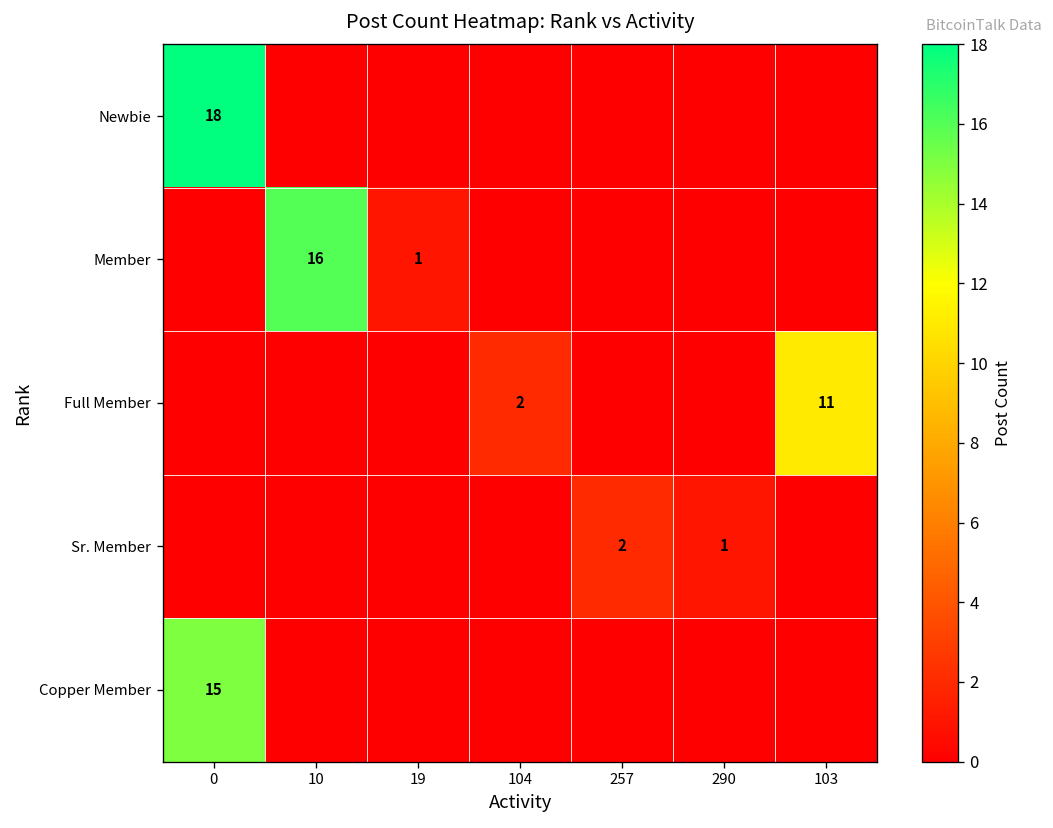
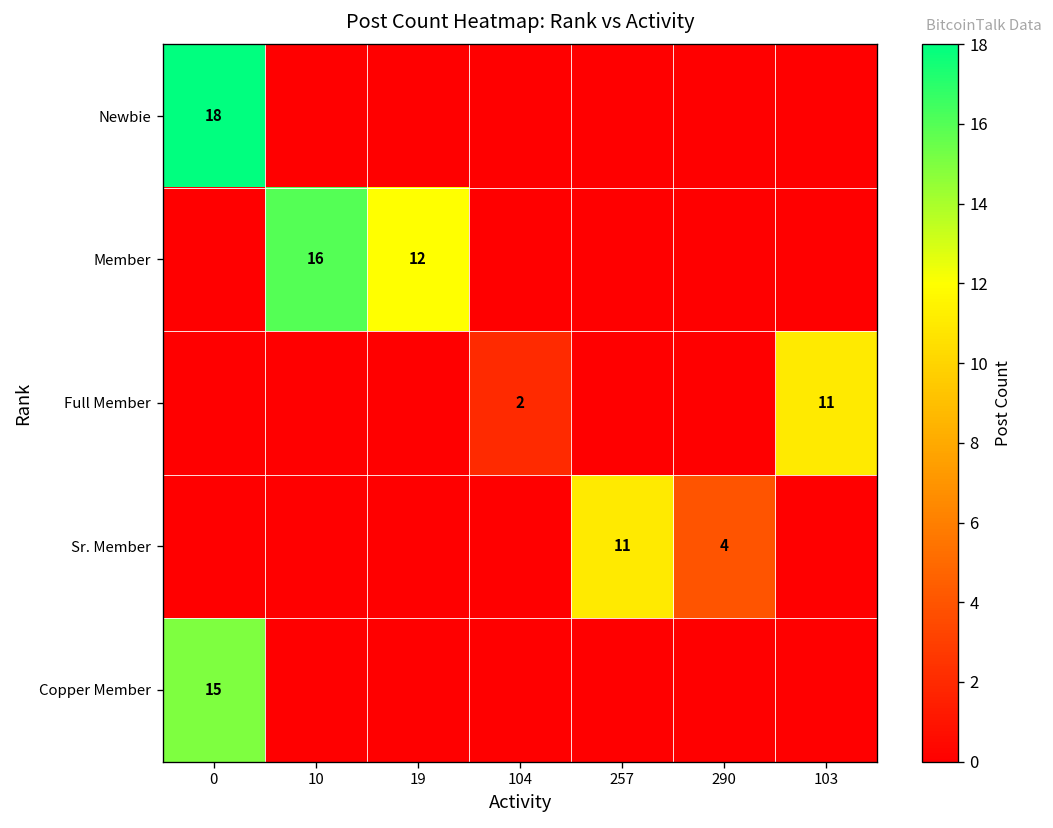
Member, 19: 1 -> 12
Sr. Member, 257: 2 -> 11
Sr. Member, 290: 1 -> 4
